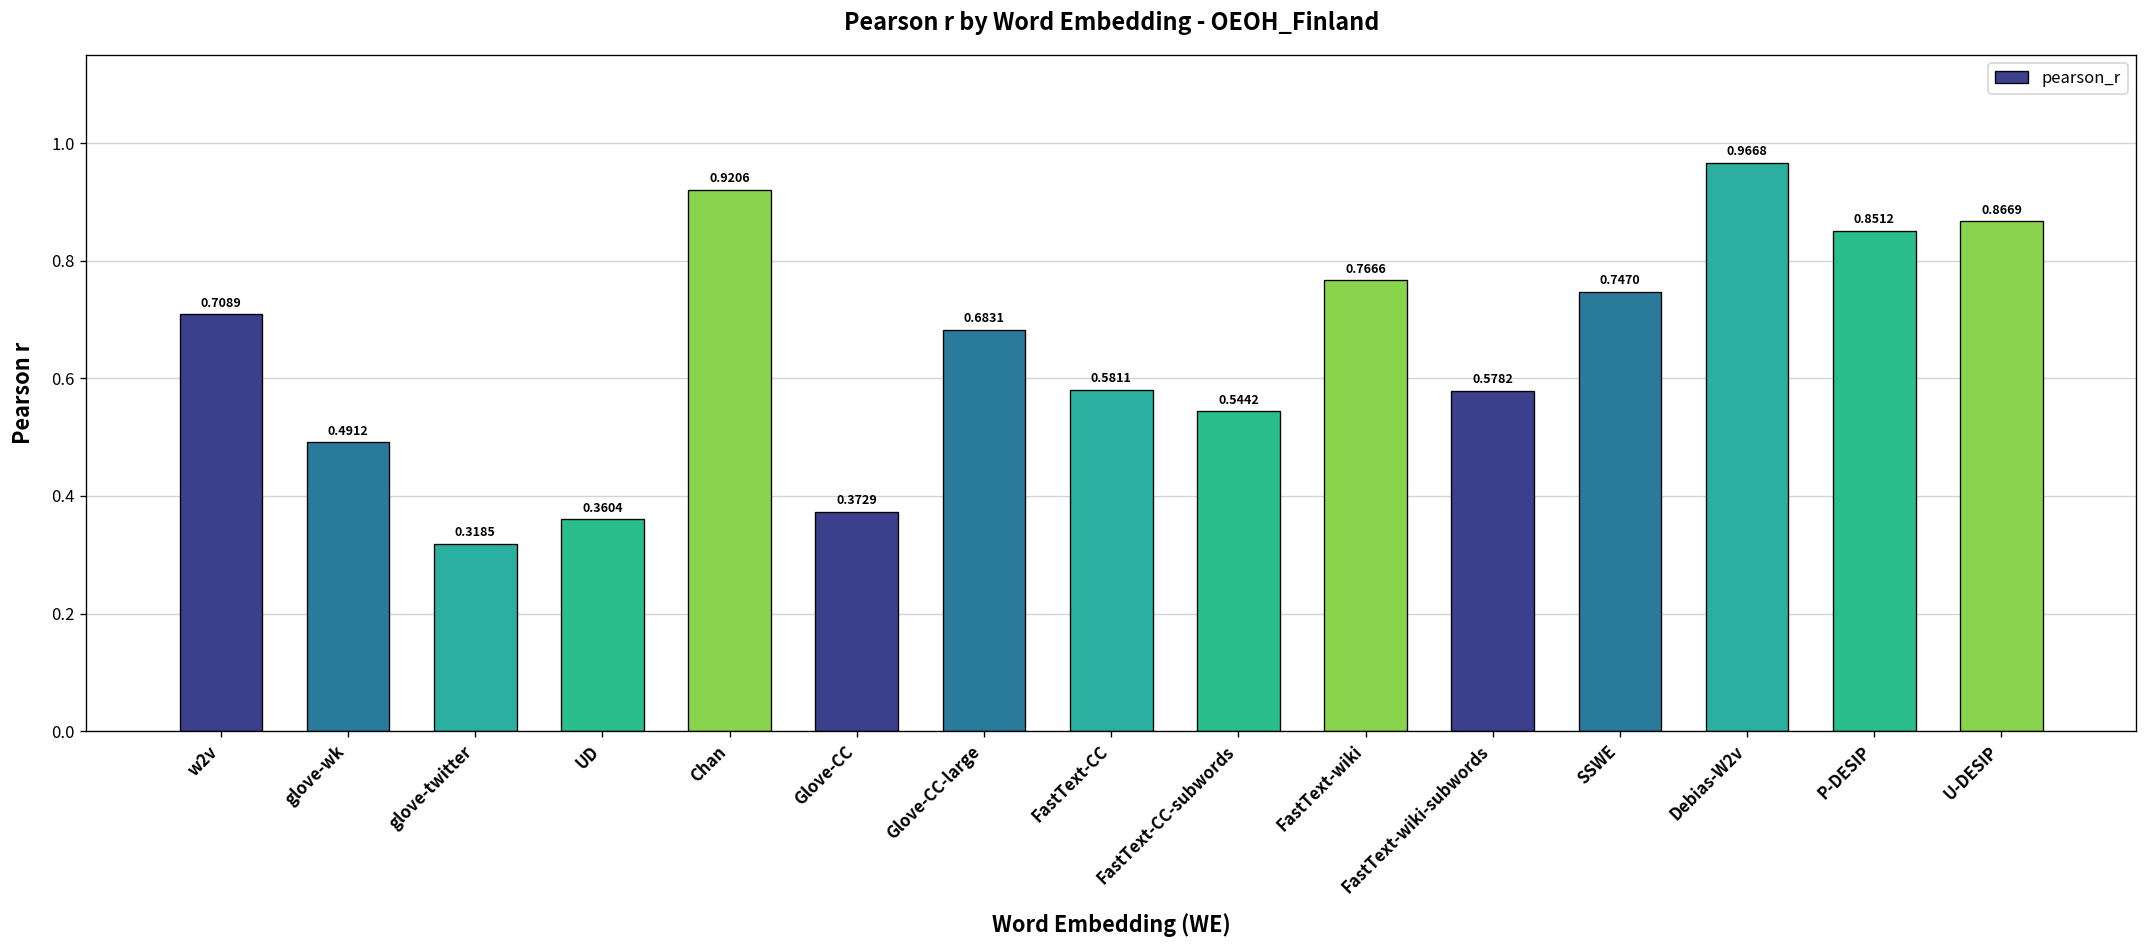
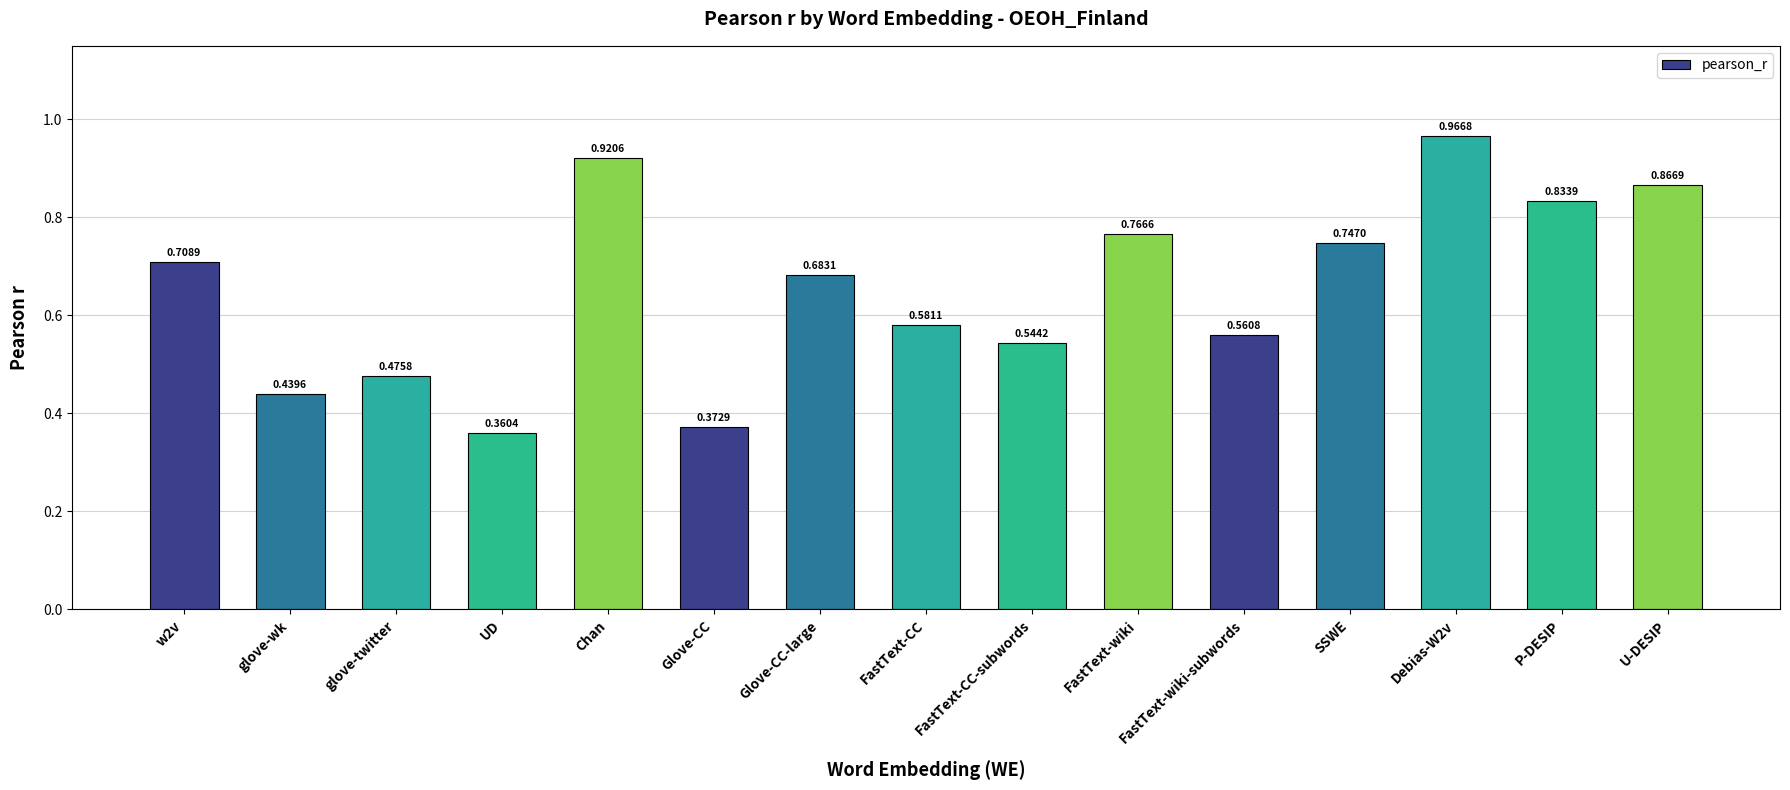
glove-wk: 0.4912 -> 0.4396
glove-twitter: 0.3185 -> 0.4758
FastText-wiki-subwords: 0.5782 -> 0.5608
P-DESIP: 0.8512 -> 0.8339
